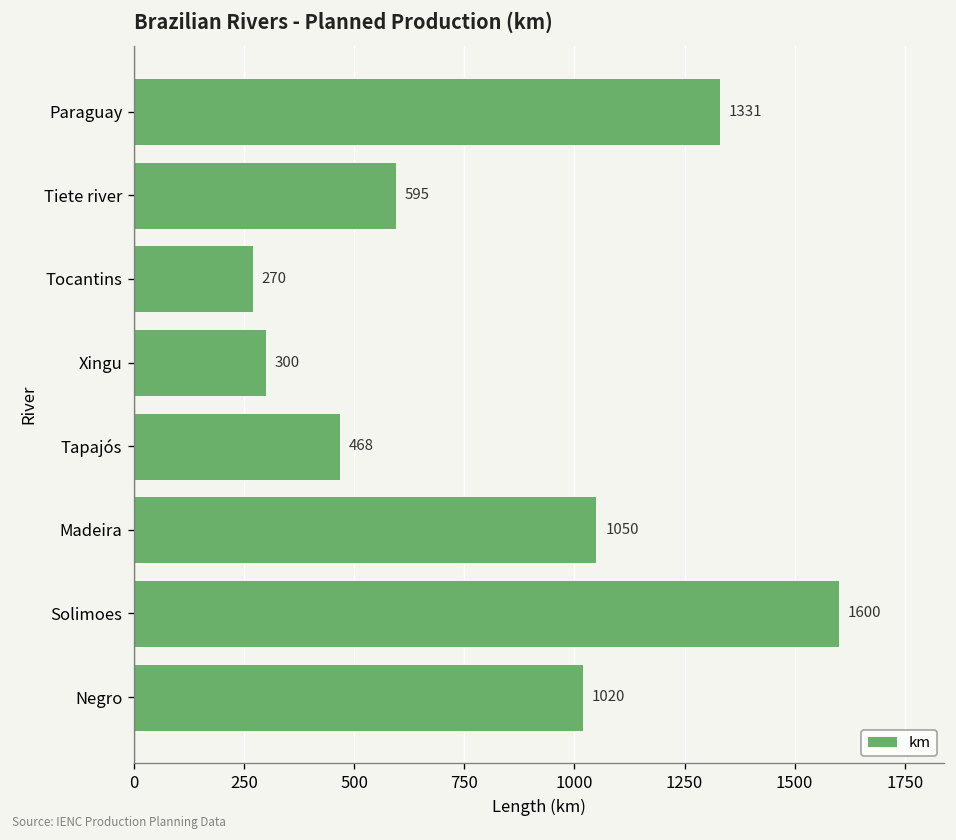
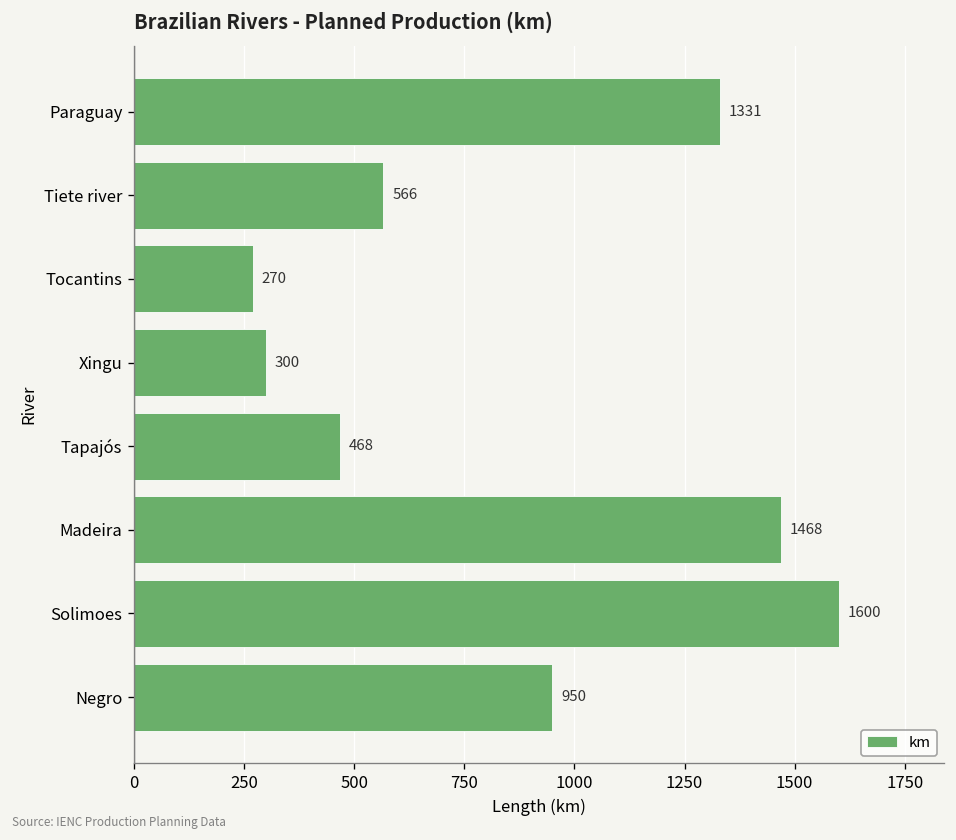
Tiete river: 595 -> 566
Madeira: 1050 -> 1468
Negro: 1020 -> 950
